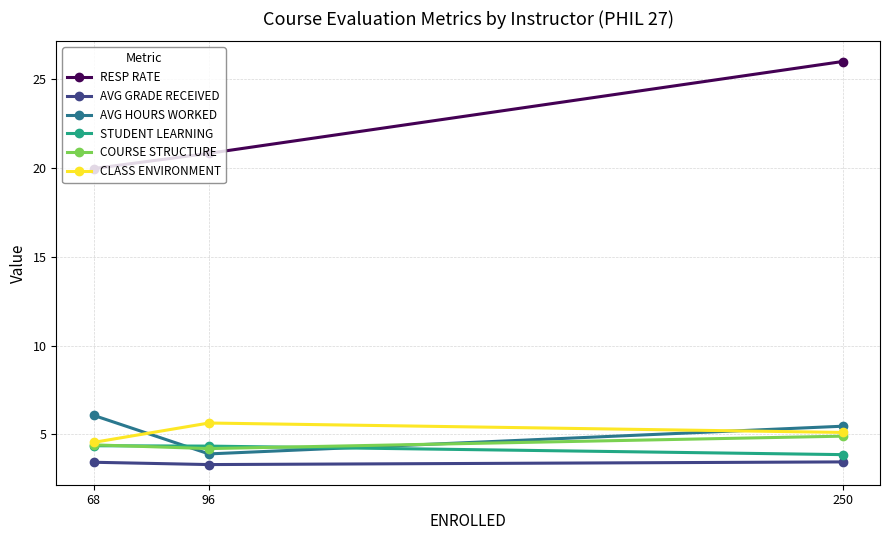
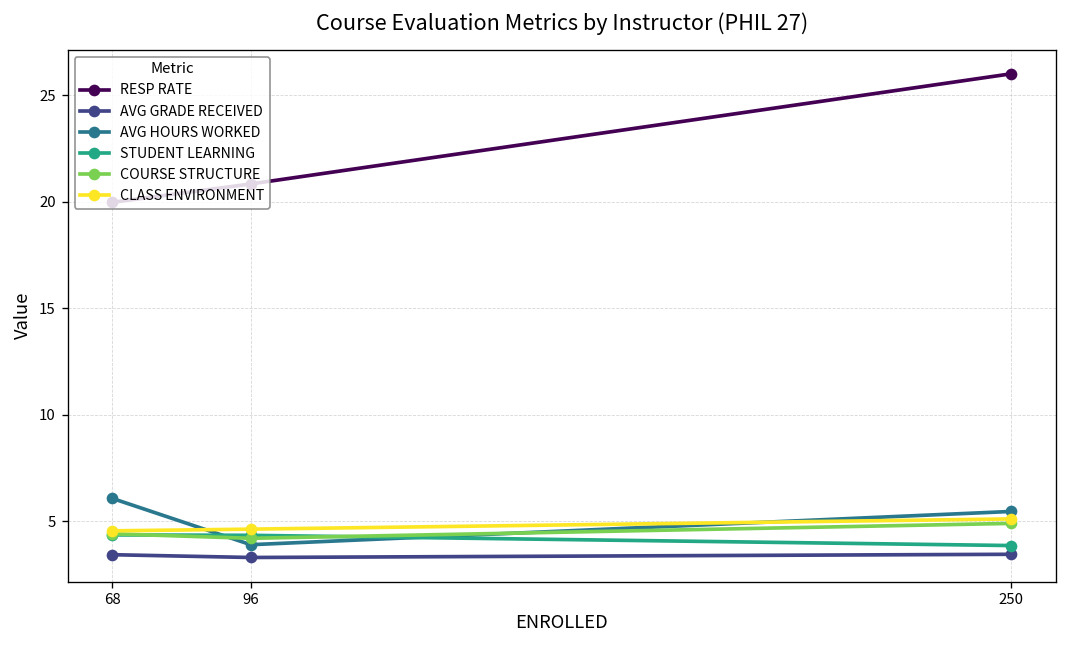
CLASS ENVIRONMENT, 96: 5.6 -> 4.6
